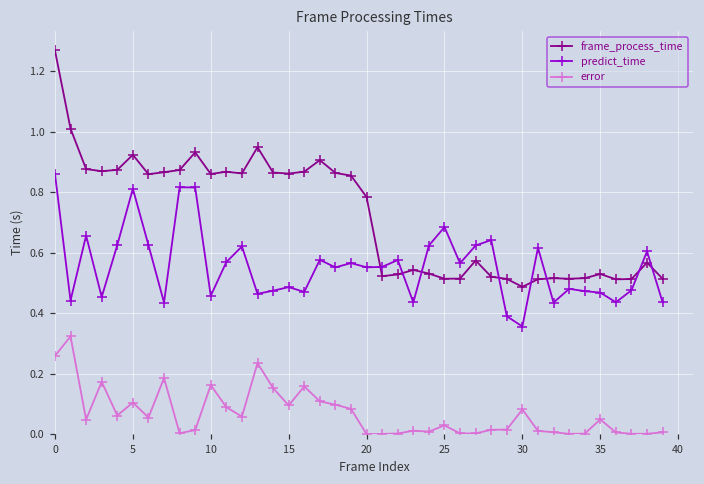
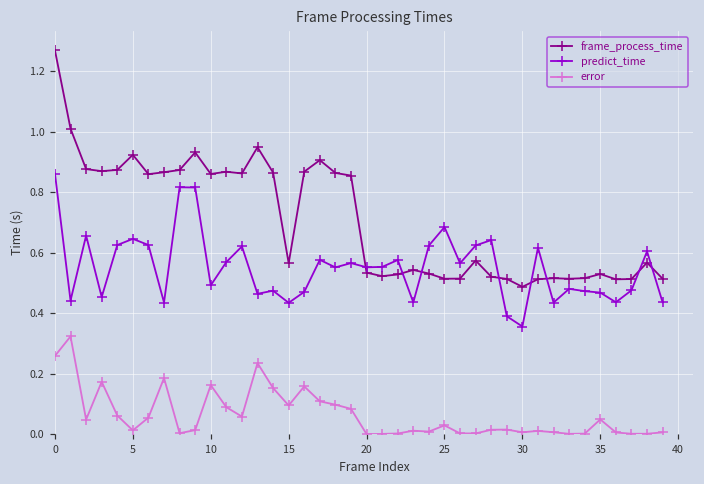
predict_time, 5: 0.81 -> 0.65
error, 5: 0.10 -> 0.01
predict_time, 10: 0.46 -> 0.49
frame_process_time, 15: 0.86 -> 0.57
predict_time, 15: 0.49 -> 0.43
frame_process_time, 20: 0.78 -> 0.53
error, 30: 0.08 -> 0.01
